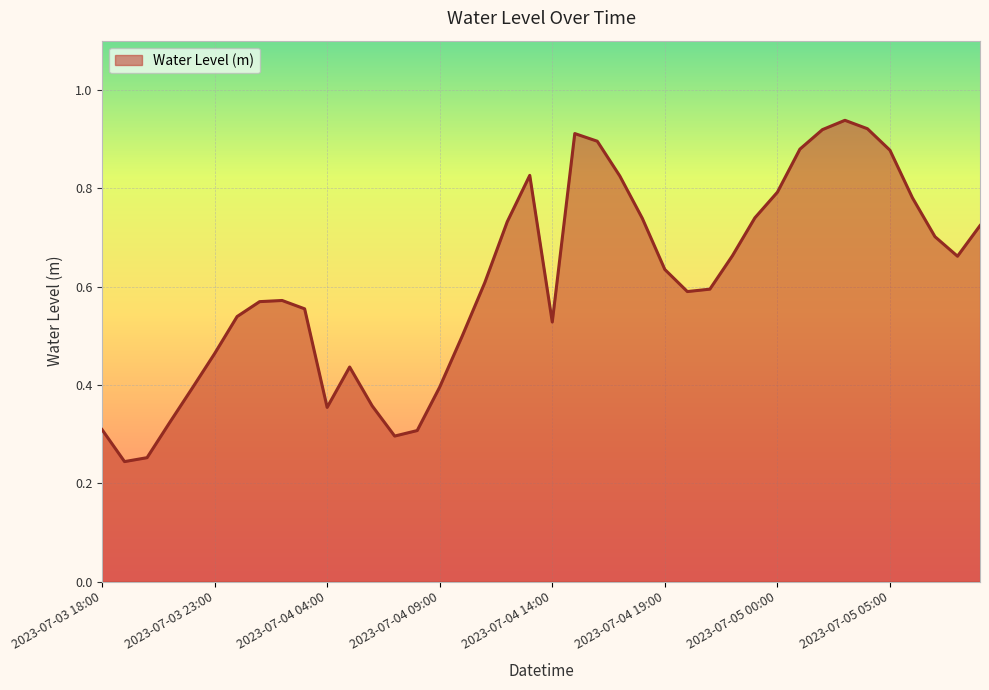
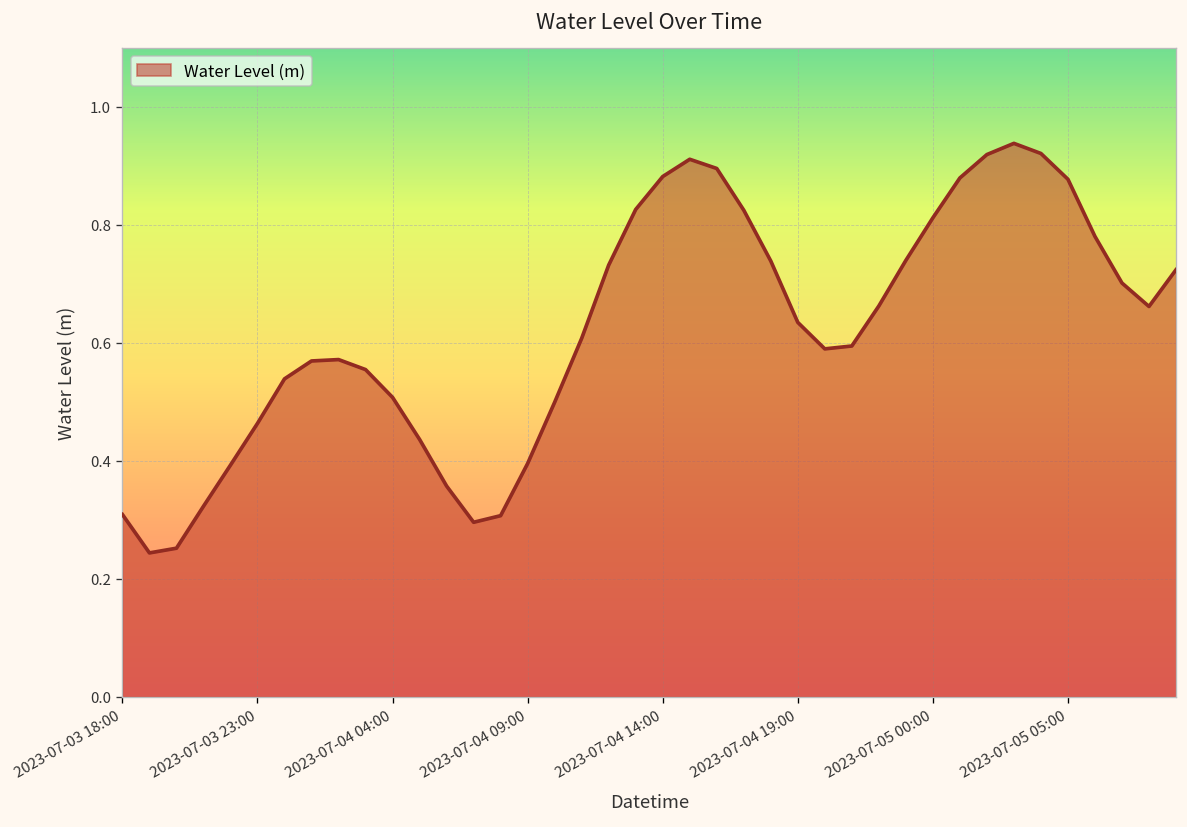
2023-07-04 04:00: 0.35 -> 0.51
2023-07-04 14:00: 0.53 -> 0.88
2023-07-05 00:00: 0.79 -> 0.81
